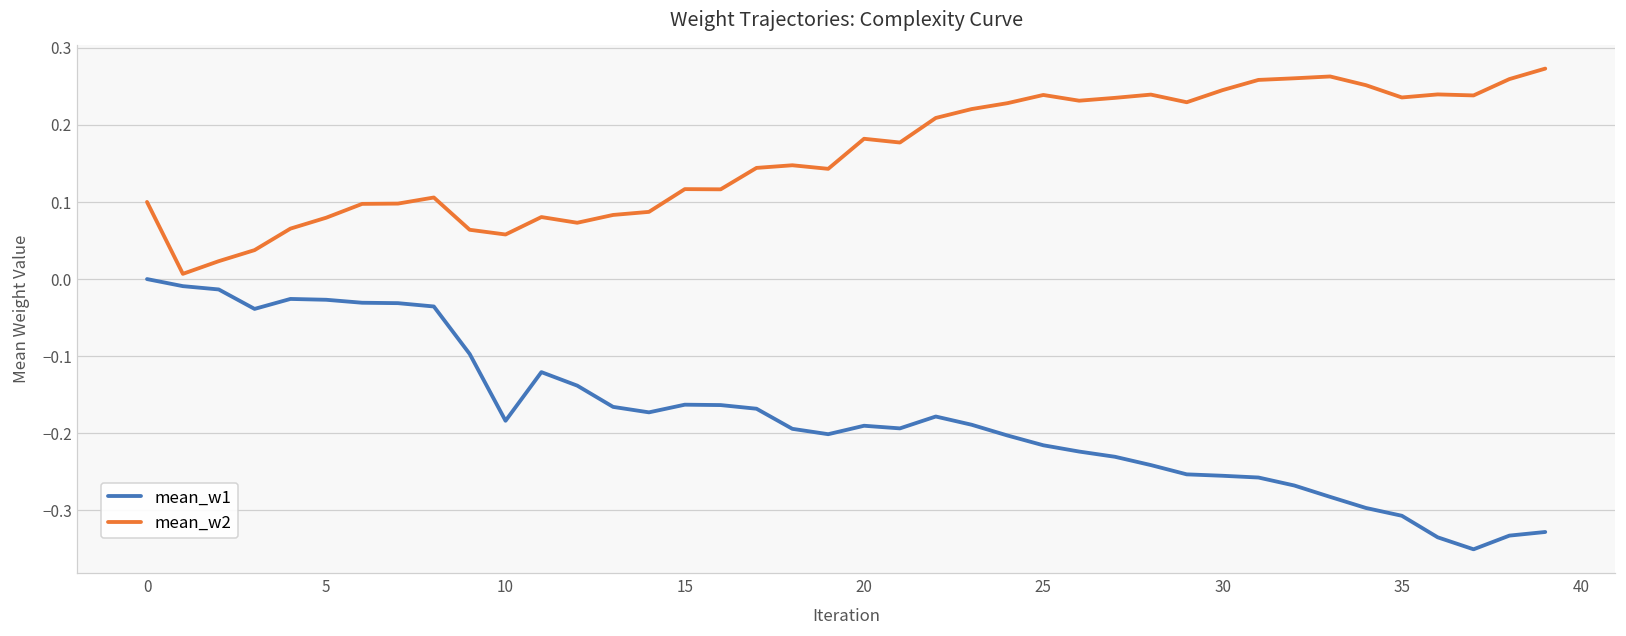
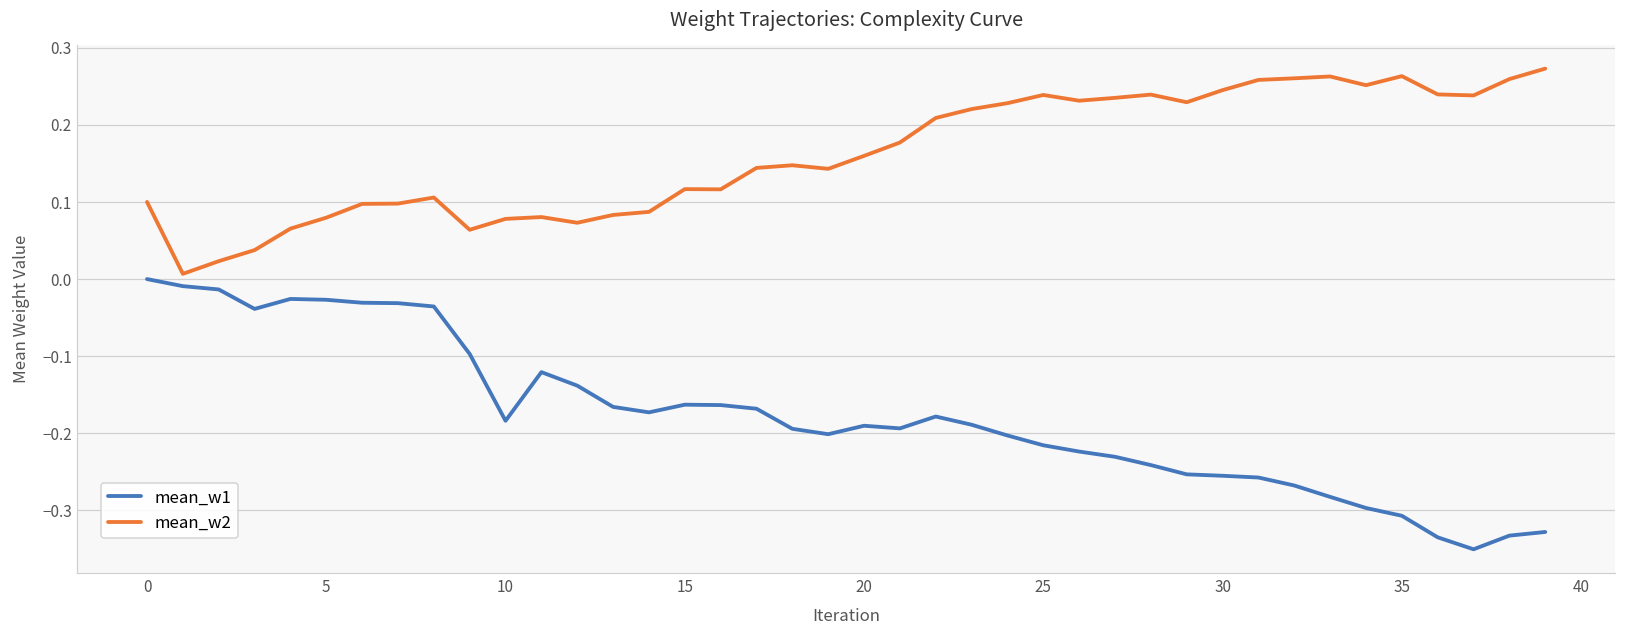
mean_w2, 10: 0.06 -> 0.08
mean_w2, 20: 0.18 -> 0.16
mean_w2, 35: 0.24 -> 0.26
